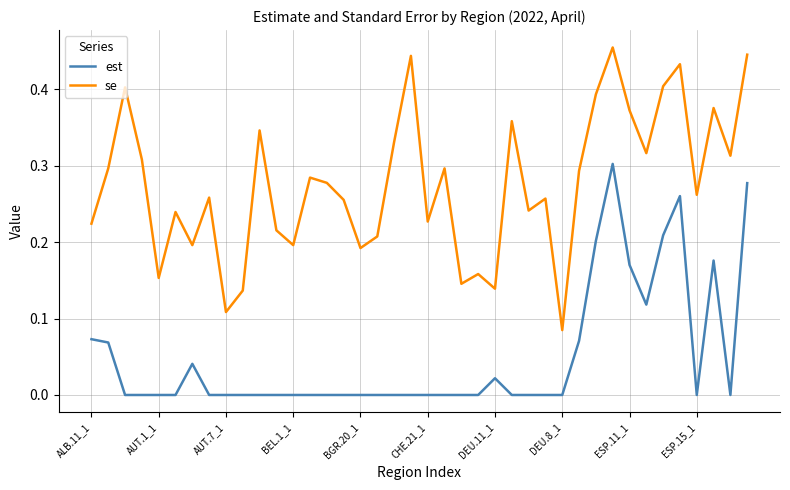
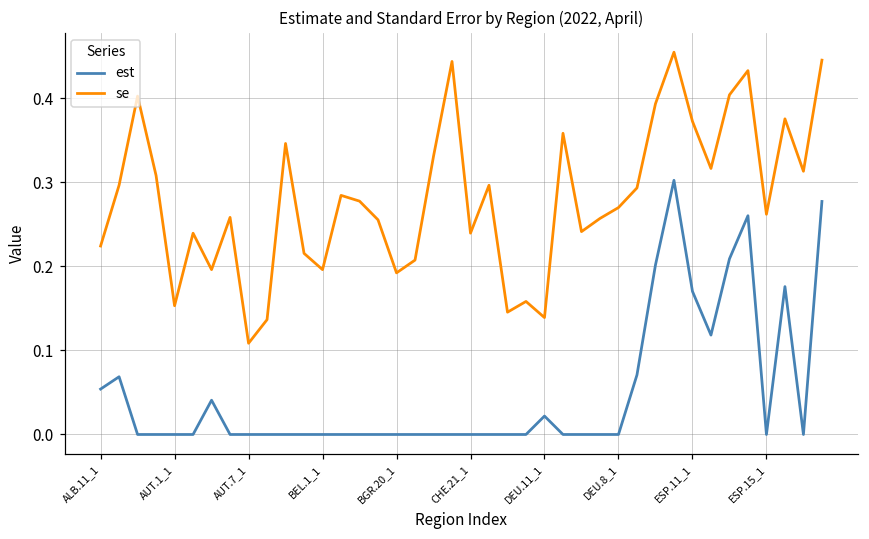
est, ALB.11_1: 0.07 -> 0.05
se, CHE.21_1: 0.23 -> 0.24
se, DEU.8_1: 0.08 -> 0.27
